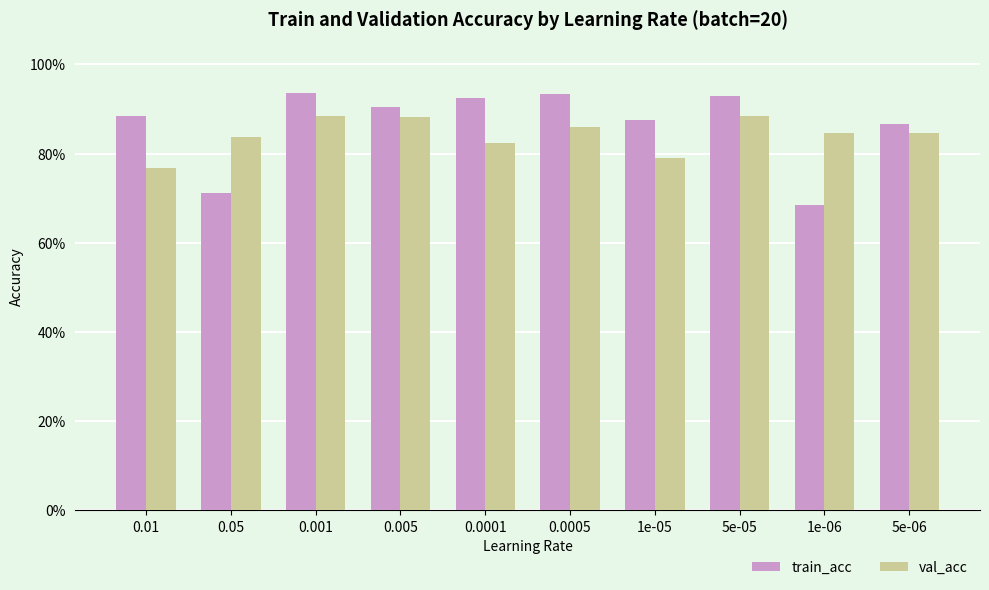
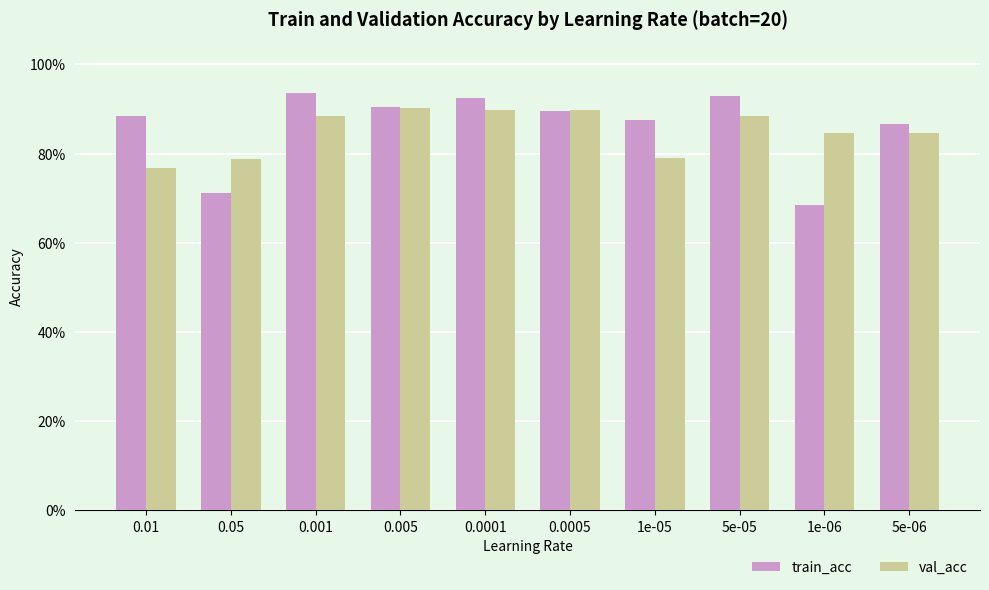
val_acc, 0.05: 84% -> 79%
val_acc, 0.005: 88% -> 90%
val_acc, 0.0001: 82% -> 90%
train_acc, 0.0005: 93% -> 90%
val_acc, 0.0005: 86% -> 90%
